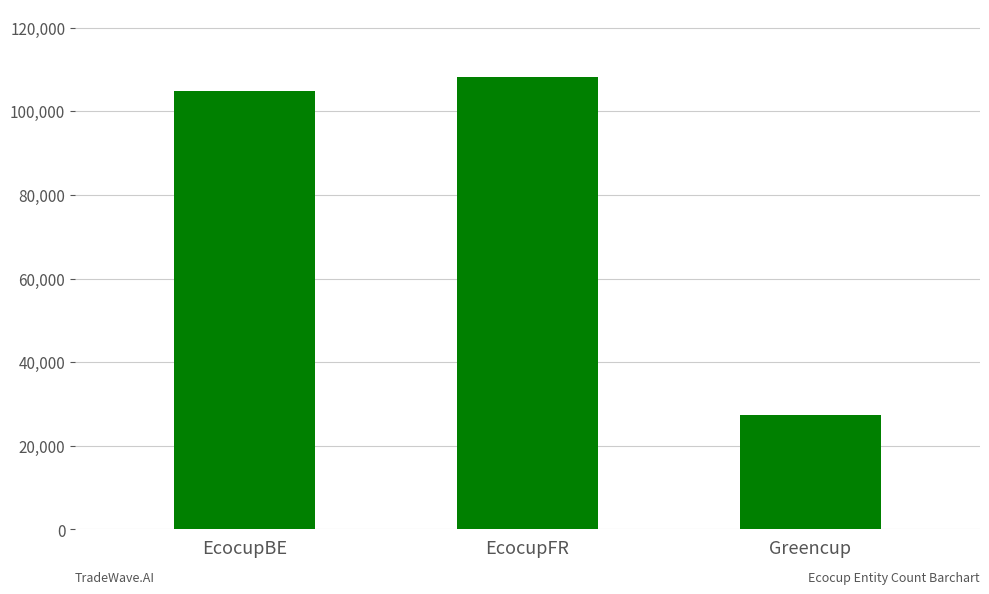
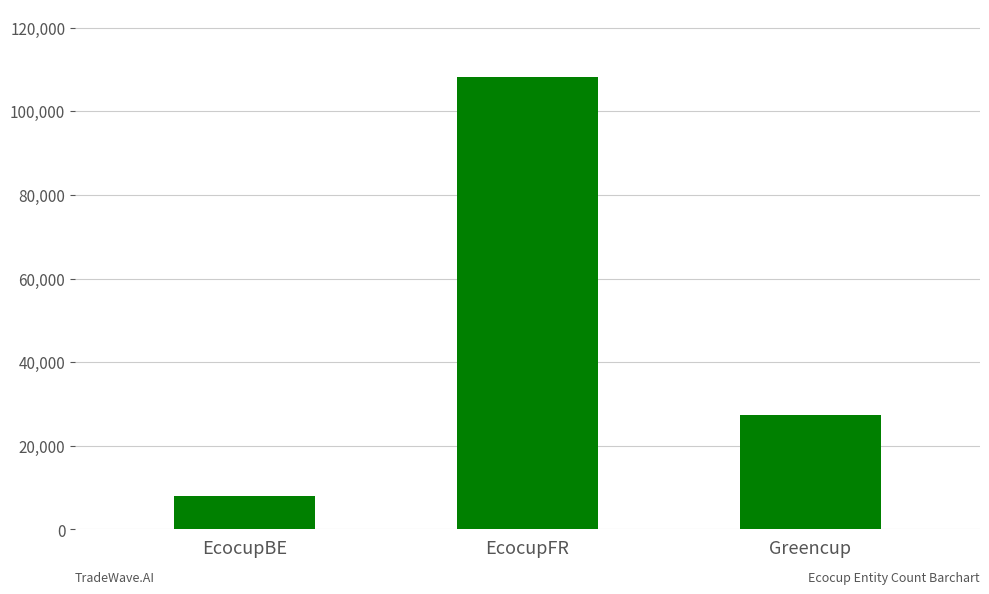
EcocupBE: 105,000 -> 8,000
